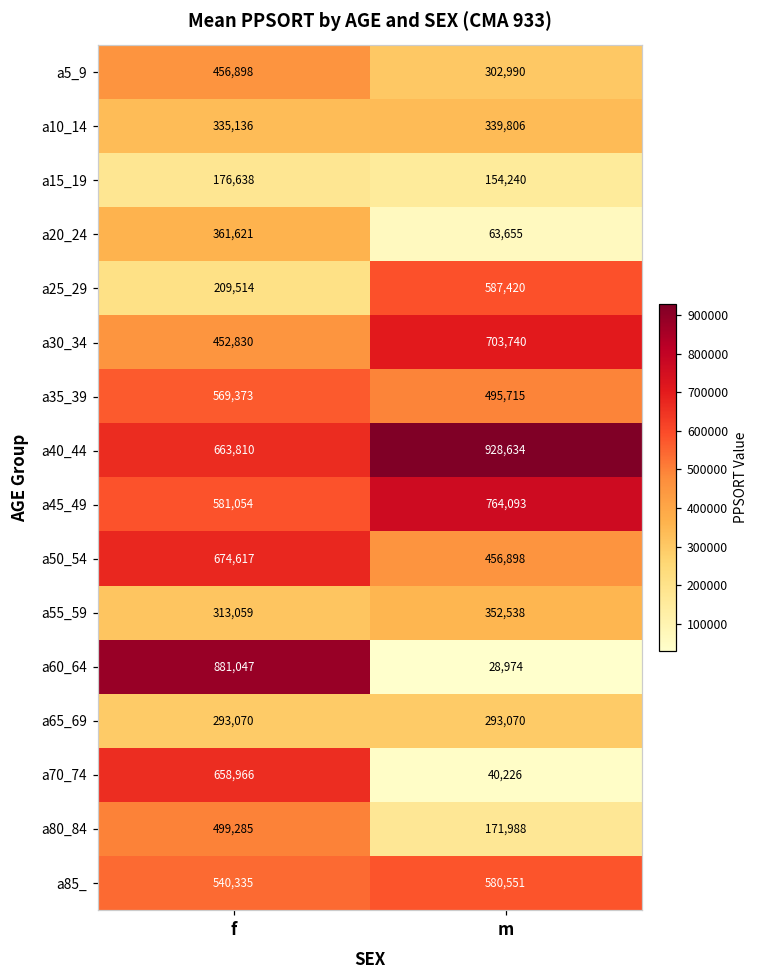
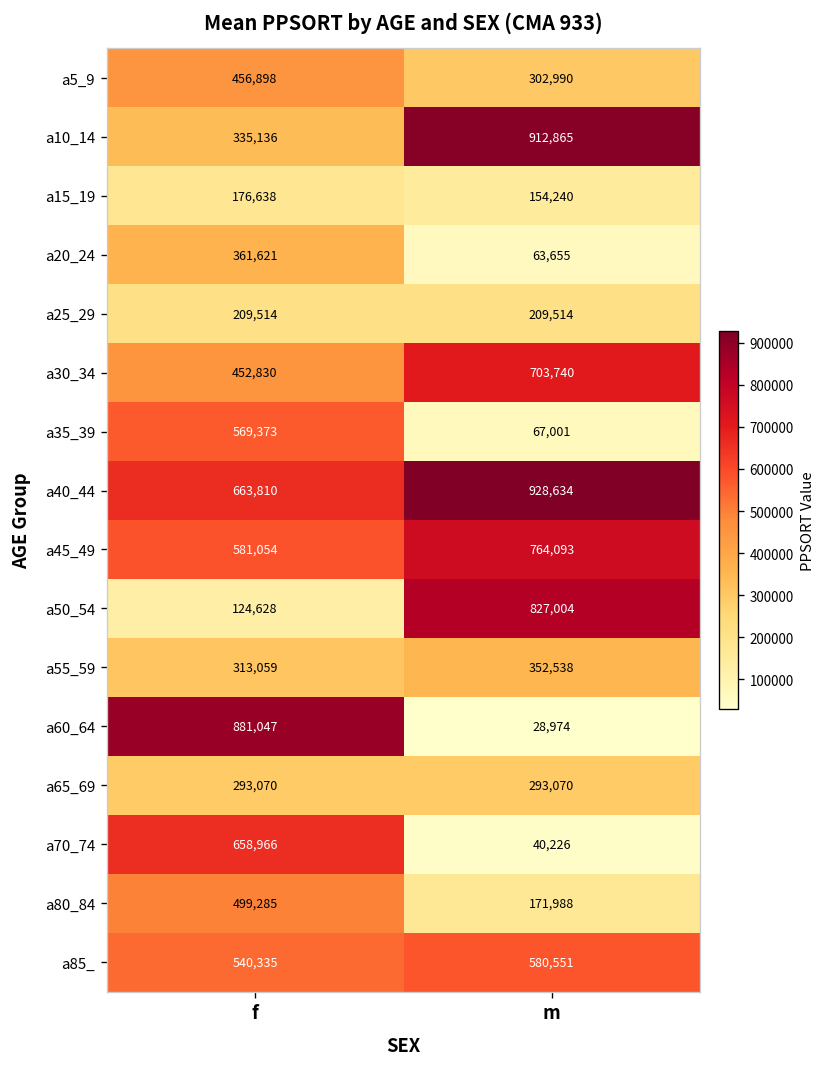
a10_14, m: 339,806 -> 912,865
a25_29, m: 587,420 -> 209,514
a35_39, m: 495,715 -> 67,001
a50_54, f: 674,617 -> 124,628
a50_54, m: 456,898 -> 827,004
